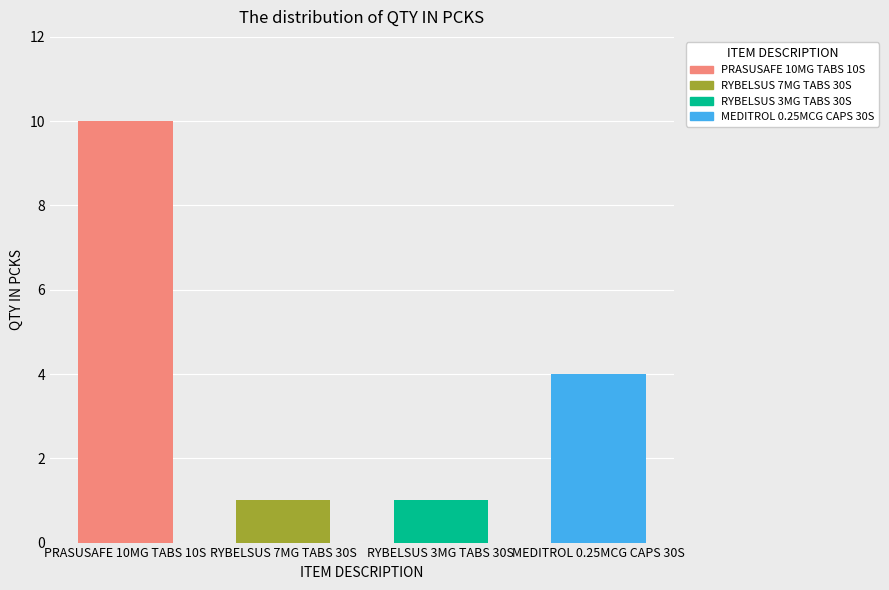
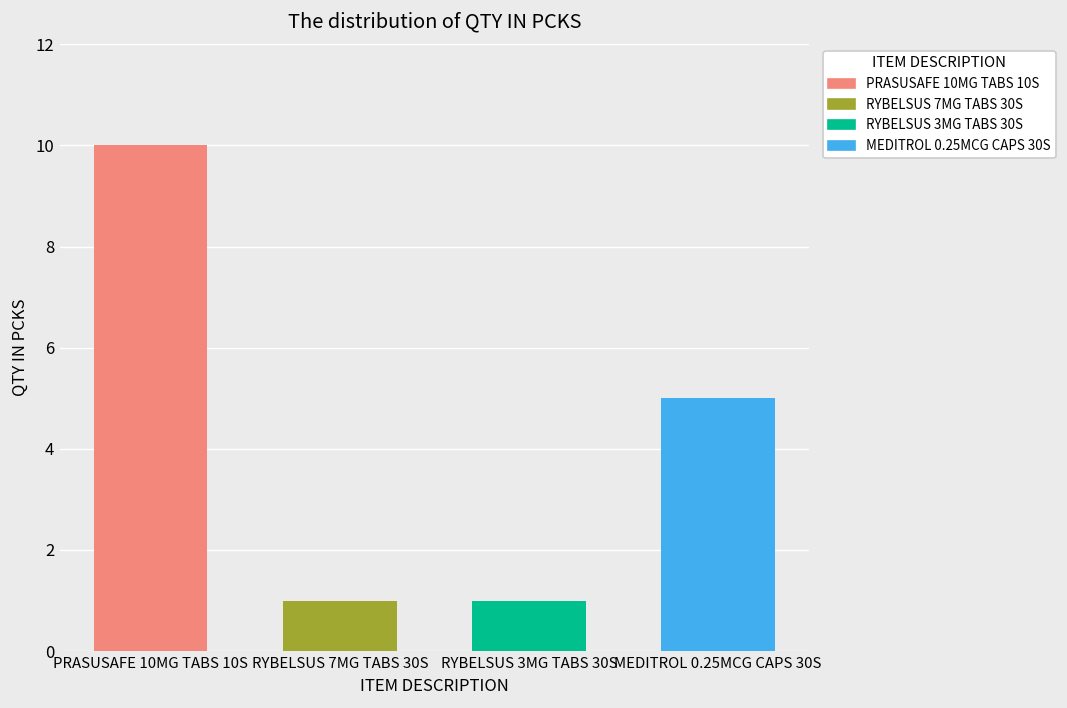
MEDITROL 0.25MCG CAPS 30S: 4 -> 5
